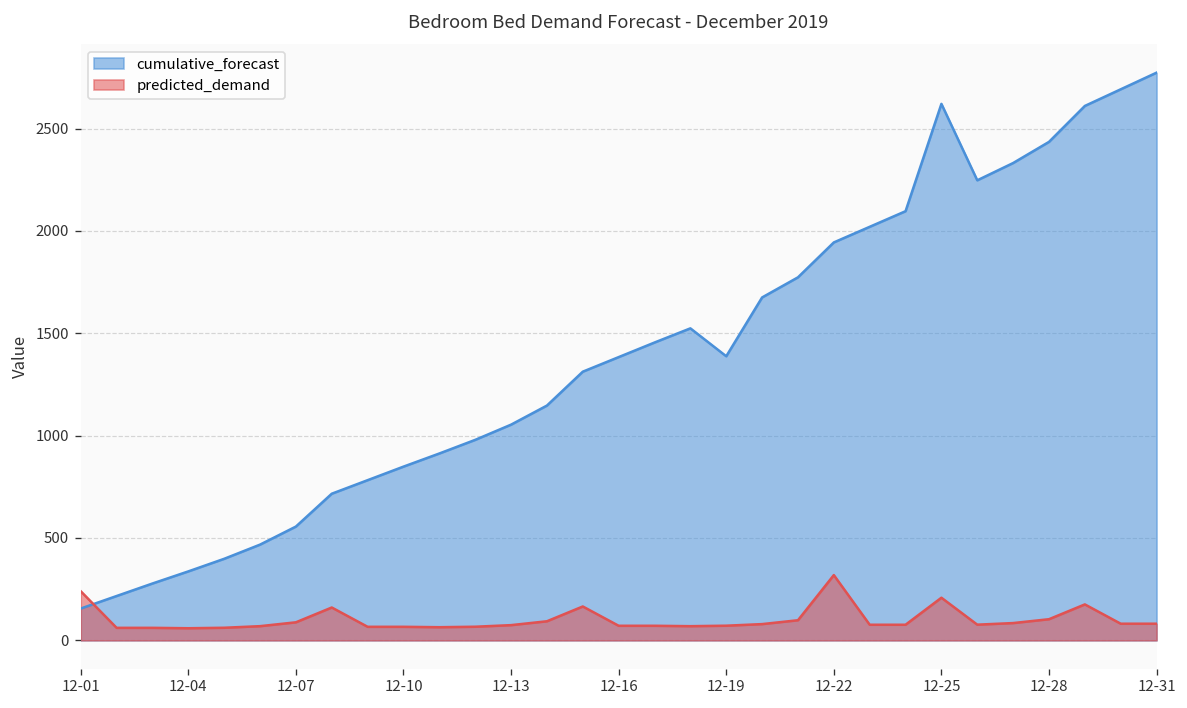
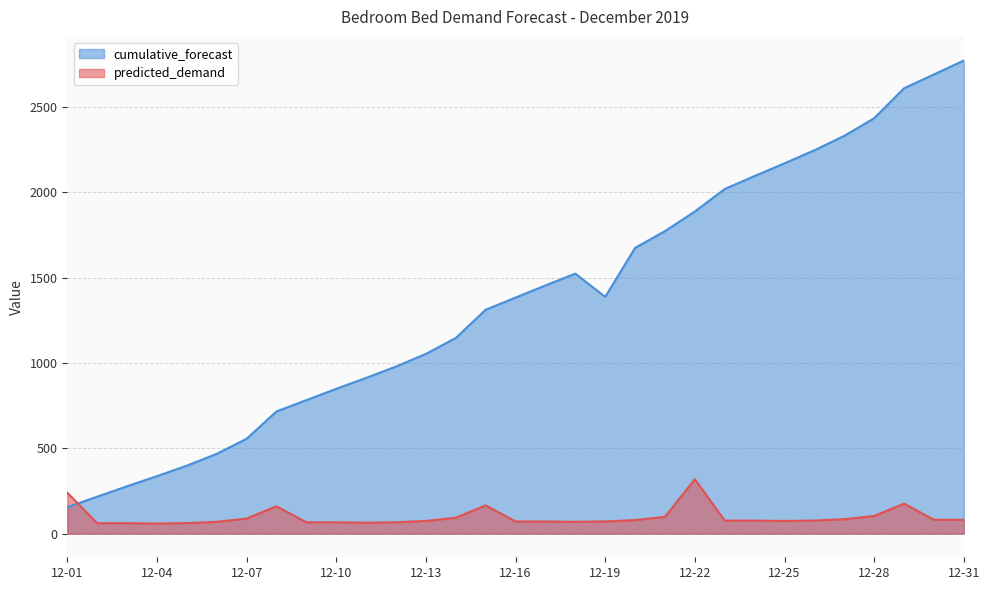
cumulative_forecast, 12-22: 1940 -> 1890
cumulative_forecast, 12-25: 2620 -> 2170
predicted_demand, 12-25: 210 -> 70
